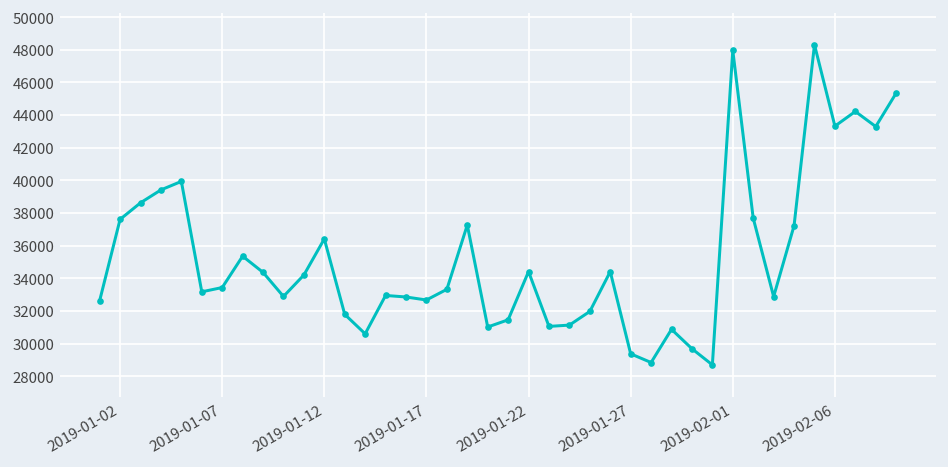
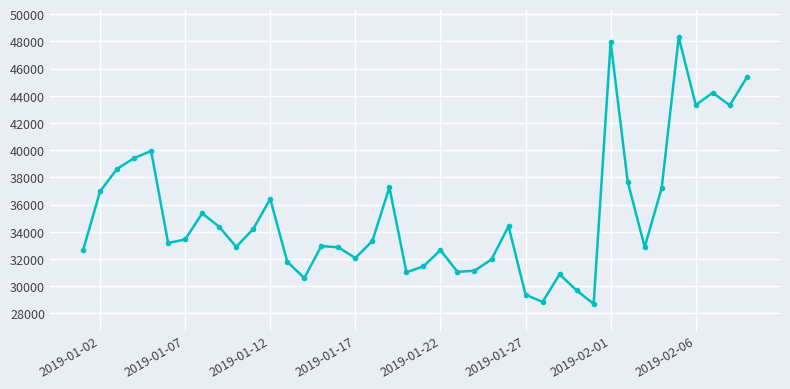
2019-01-02: 37600 -> 37000
2019-01-17: 32700 -> 32100
2019-01-22: 34400 -> 32600
